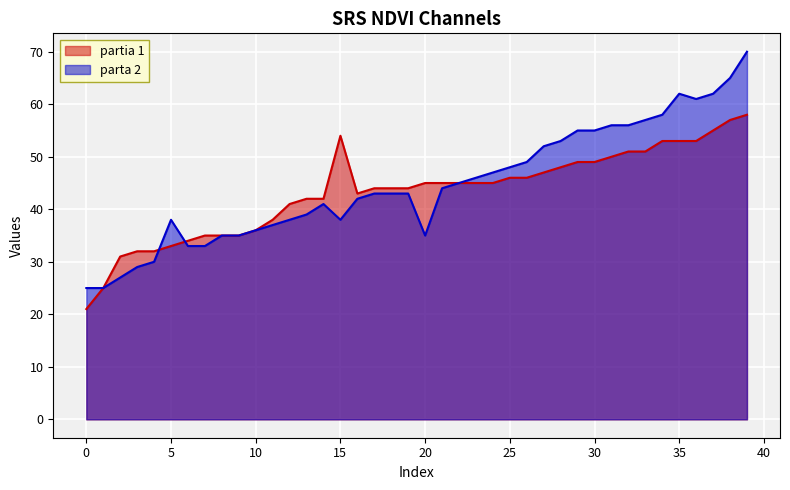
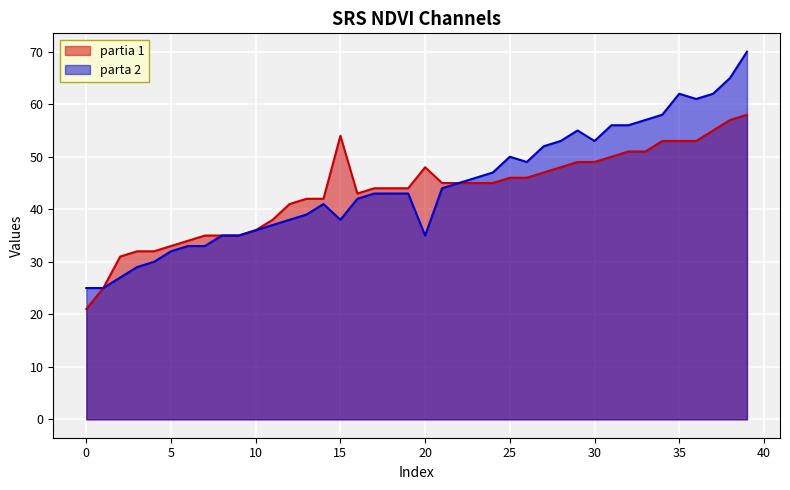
parta 2, 5: 38 -> 32
partia 1, 20: 45 -> 48
parta 2, 25: 48 -> 50
parta 2, 30: 55 -> 53
